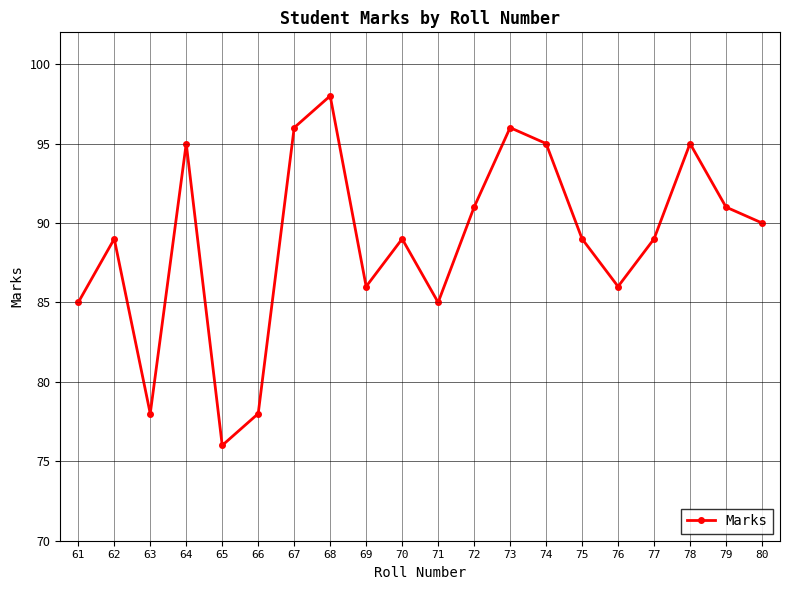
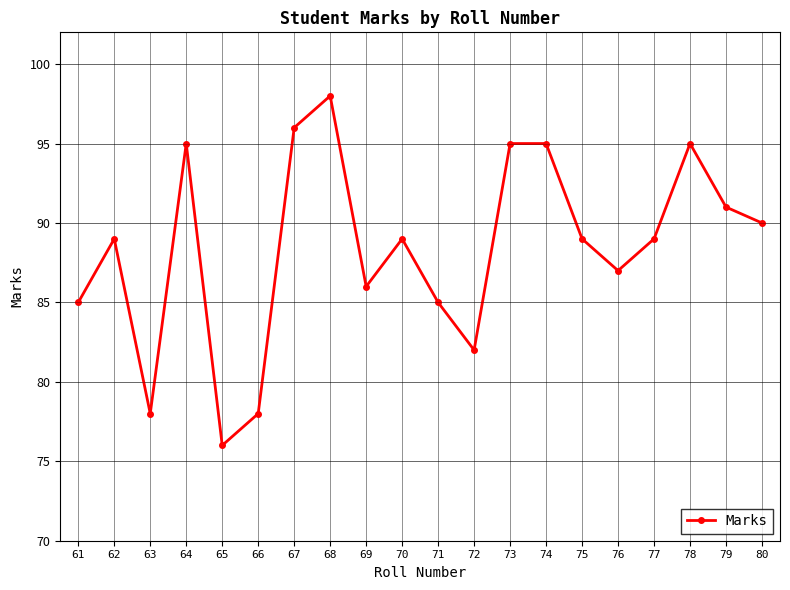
72: 91 -> 82
73: 96 -> 95
76: 86 -> 87
